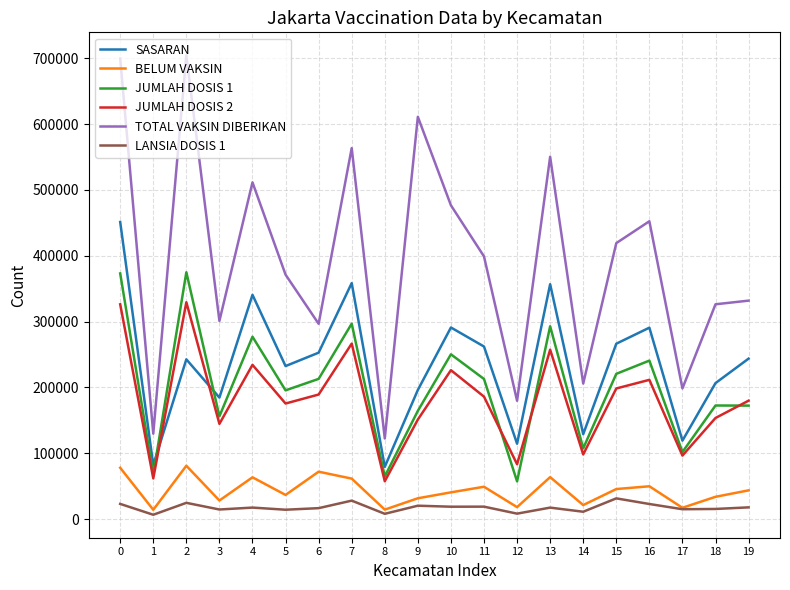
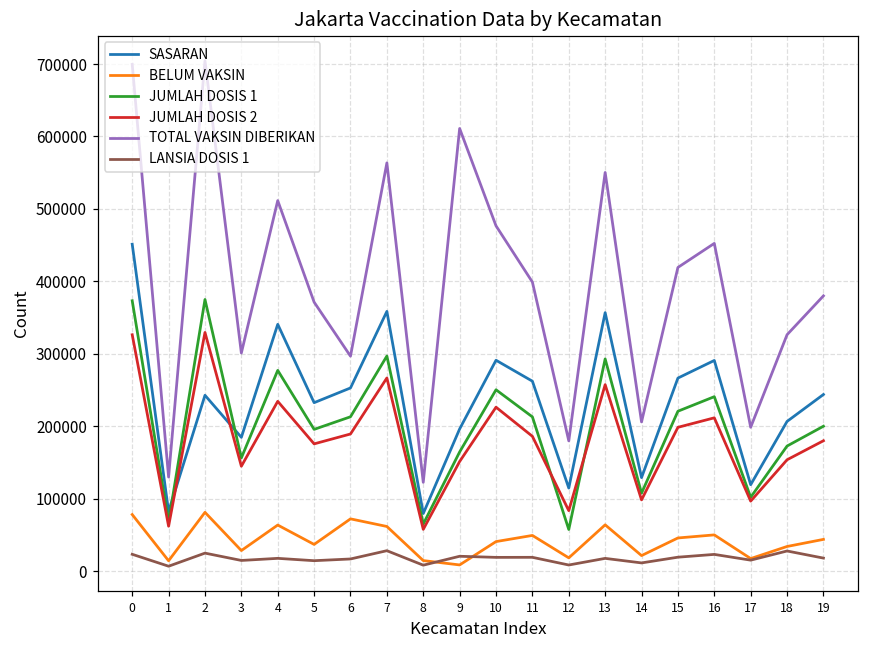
BELUM VAKSIN, 9: 30000 -> 10000
LANSIA DOSIS 1, 15: 30000 -> 20000
LANSIA DOSIS 1, 18: 20000 -> 30000
JUMLAH DOSIS 1, 19: 170000 -> 200000
TOTAL VAKSIN DIBERIKAN, 19: 330000 -> 380000
